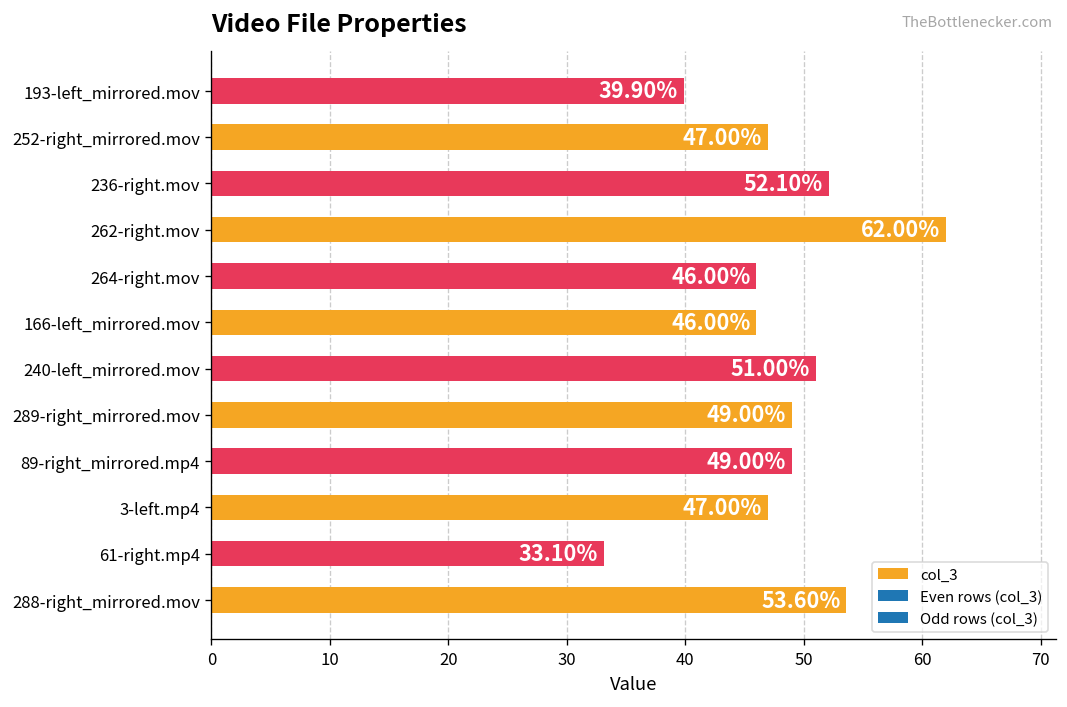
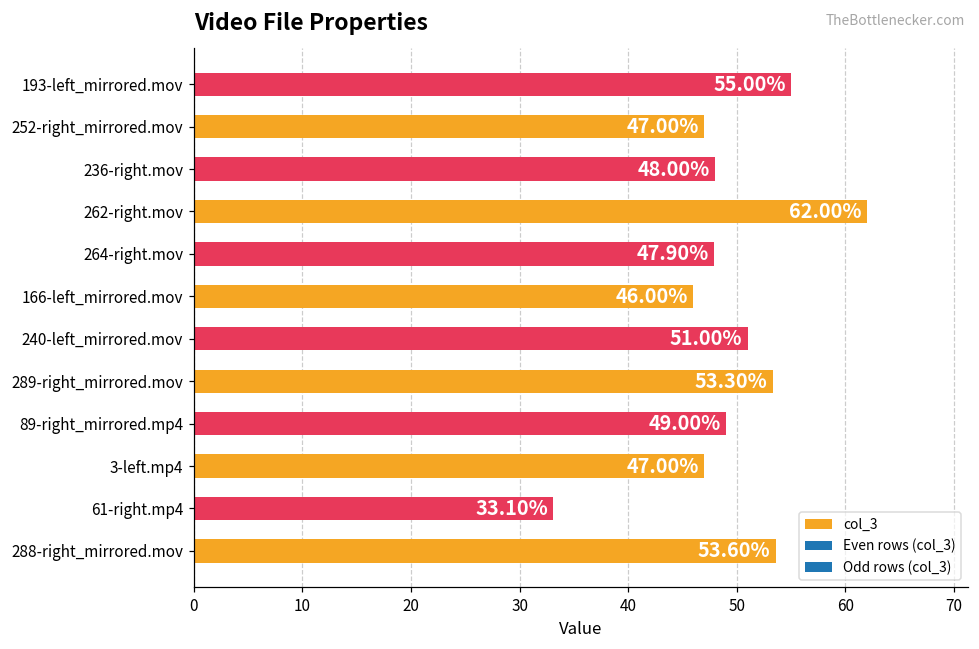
193-left_mirrored.mov: 39.90% -> 55.00%
236-right.mov: 52.10% -> 48.00%
264-right.mov: 46.00% -> 47.90%
289-right_mirrored.mov: 49.00% -> 53.30%
